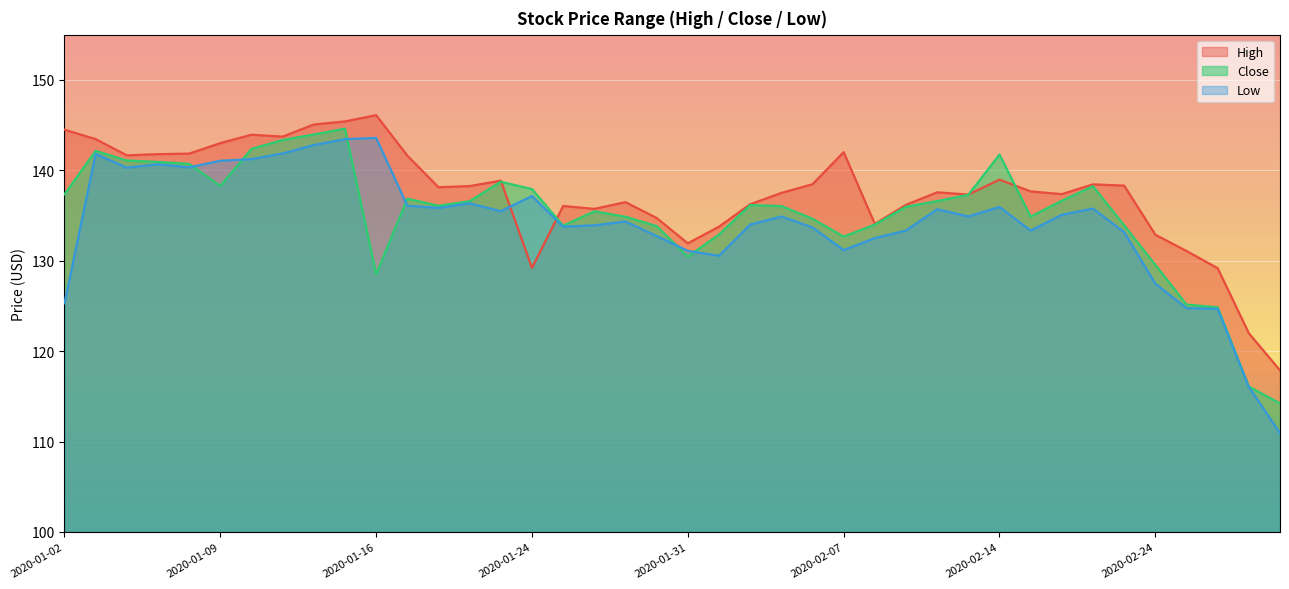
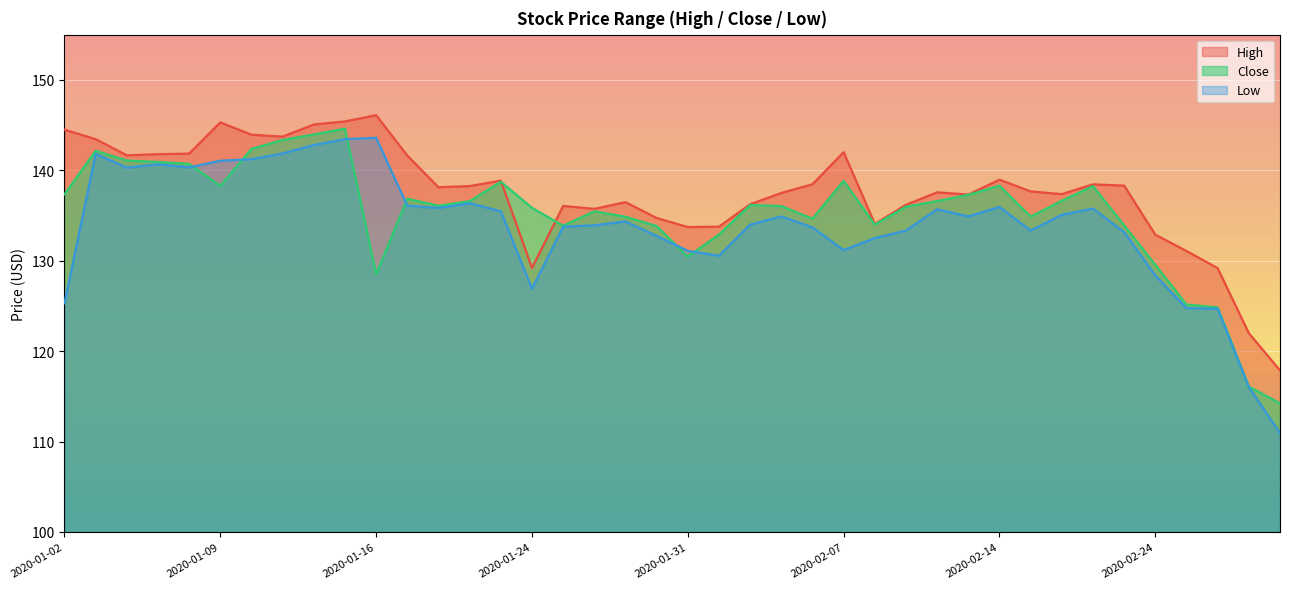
High, 2020-01-09: 143 -> 145
Close, 2020-01-24: 138 -> 136
Low, 2020-01-24: 137 -> 127
High, 2020-01-31: 132 -> 134
Close, 2020-02-07: 133 -> 139
Close, 2020-02-14: 142 -> 138
Low, 2020-02-24: 127 -> 128
